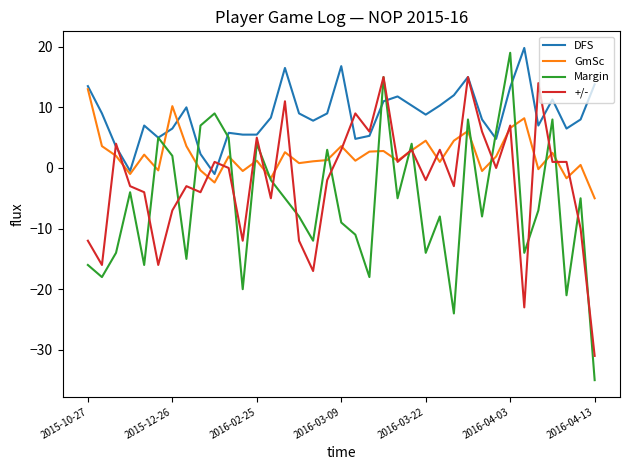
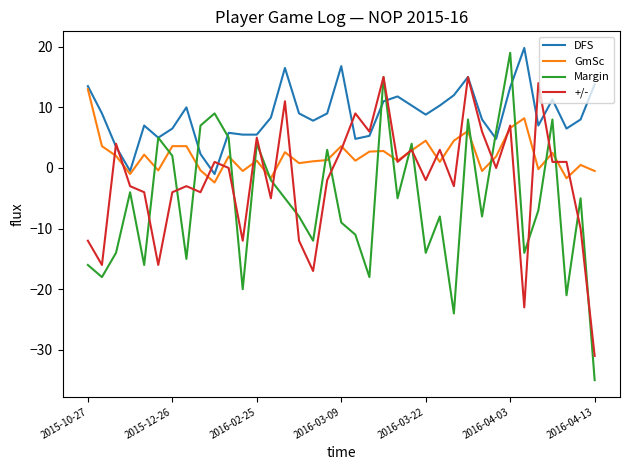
GmSc, 2015-12-26: 10 -> 4
+/-, 2015-12-26: -7 -> -4
GmSc, 2016-04-13: -5 -> -1
